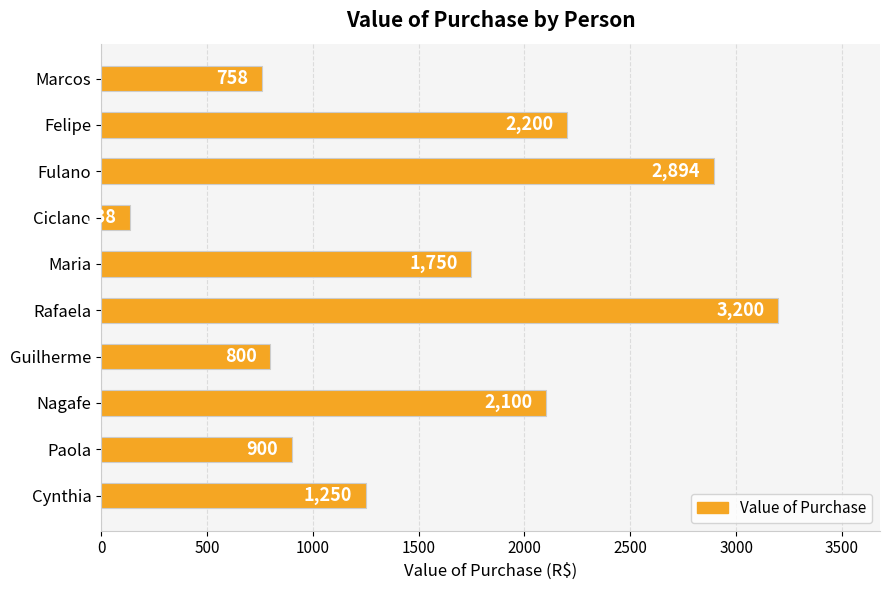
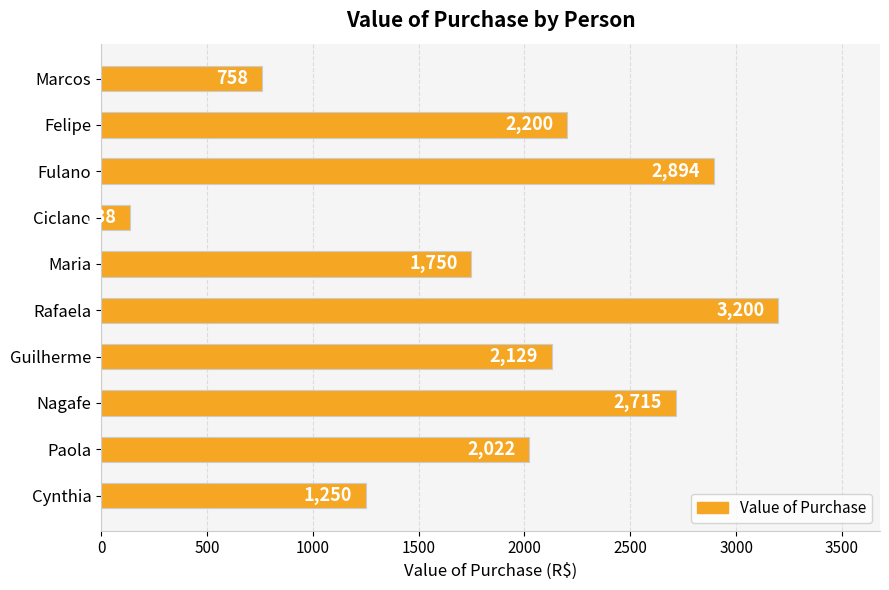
Guilherme: 800 -> 2,129
Nagafe: 2,100 -> 2,715
Paola: 900 -> 2,022
